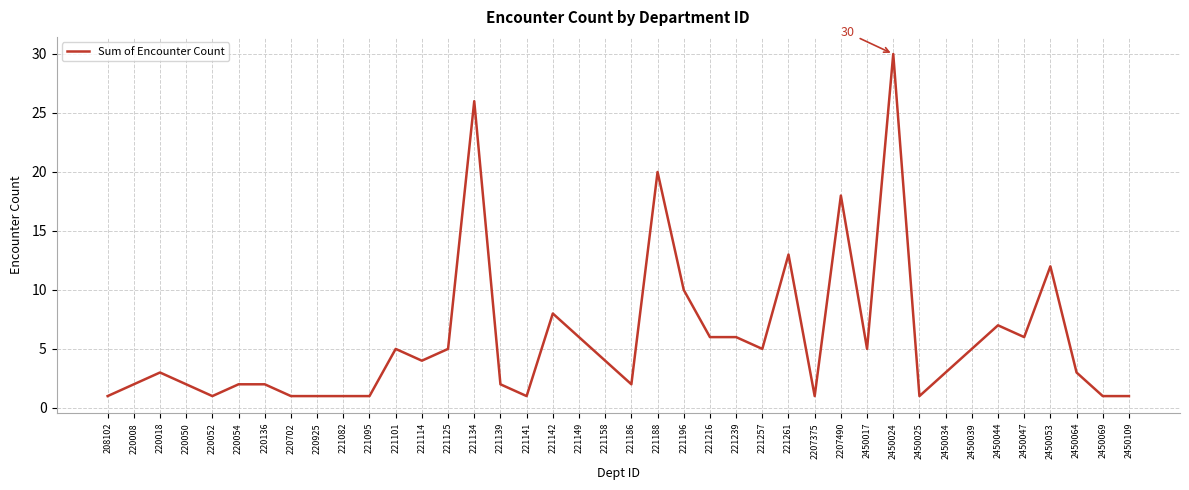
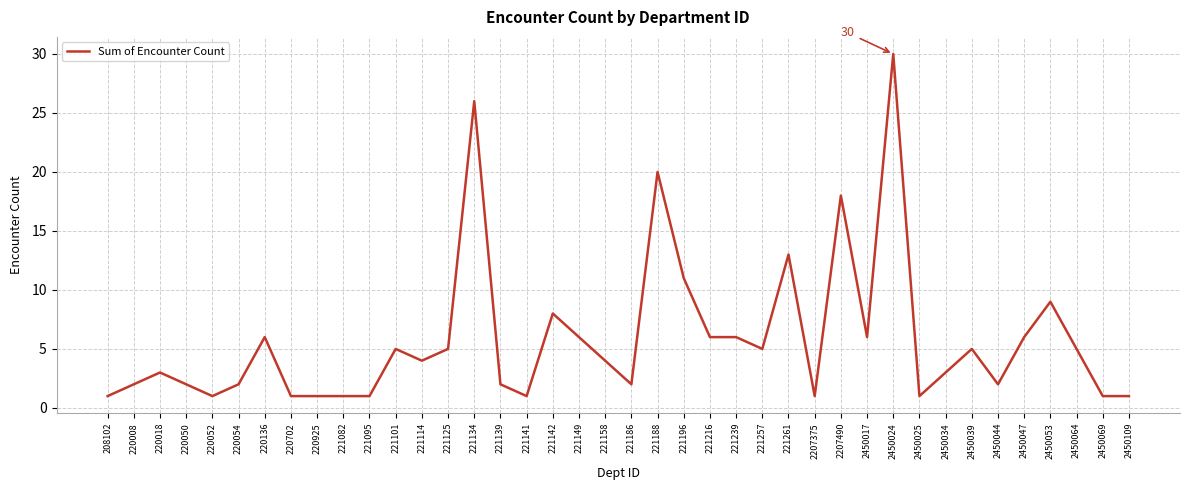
220136: 2 -> 6
221196: 10 -> 11
2450017: 5 -> 6
2450044: 7 -> 2
2450053: 12 -> 9
2450064: 3 -> 5
